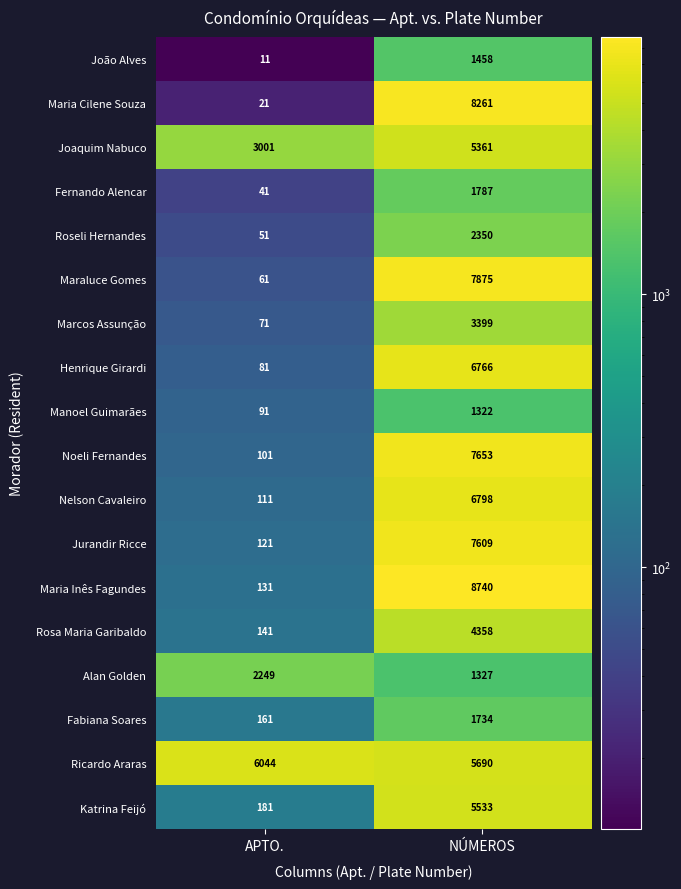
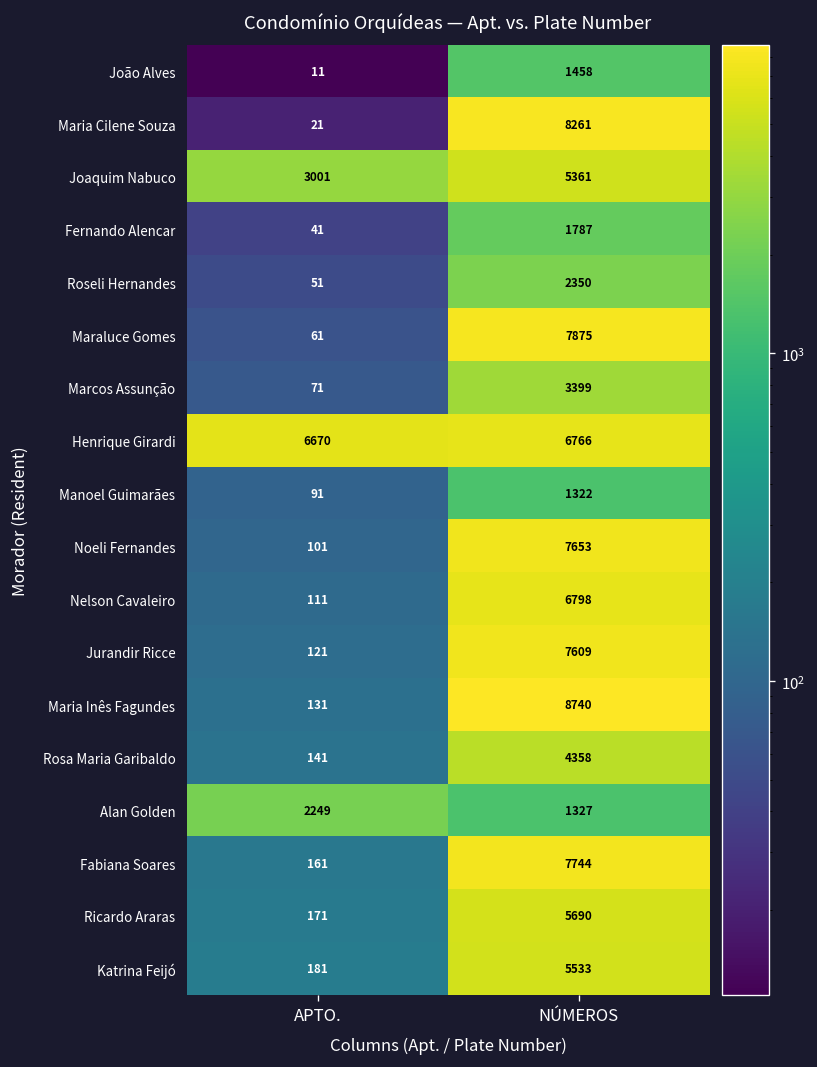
Henrique Girardi, APTO.: 81 -> 6670
Fabiana Soares, NÚMEROS: 1734 -> 7744
Ricardo Araras, APTO.: 6044 -> 171
